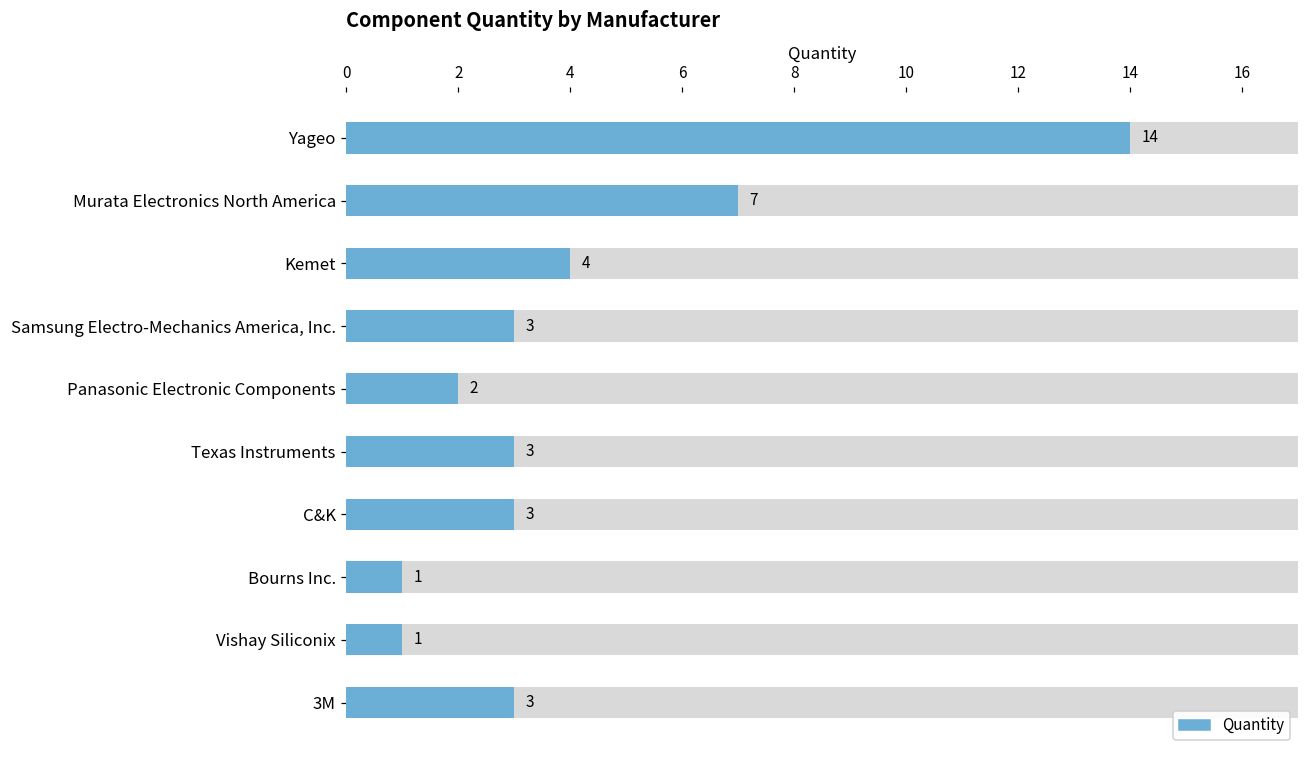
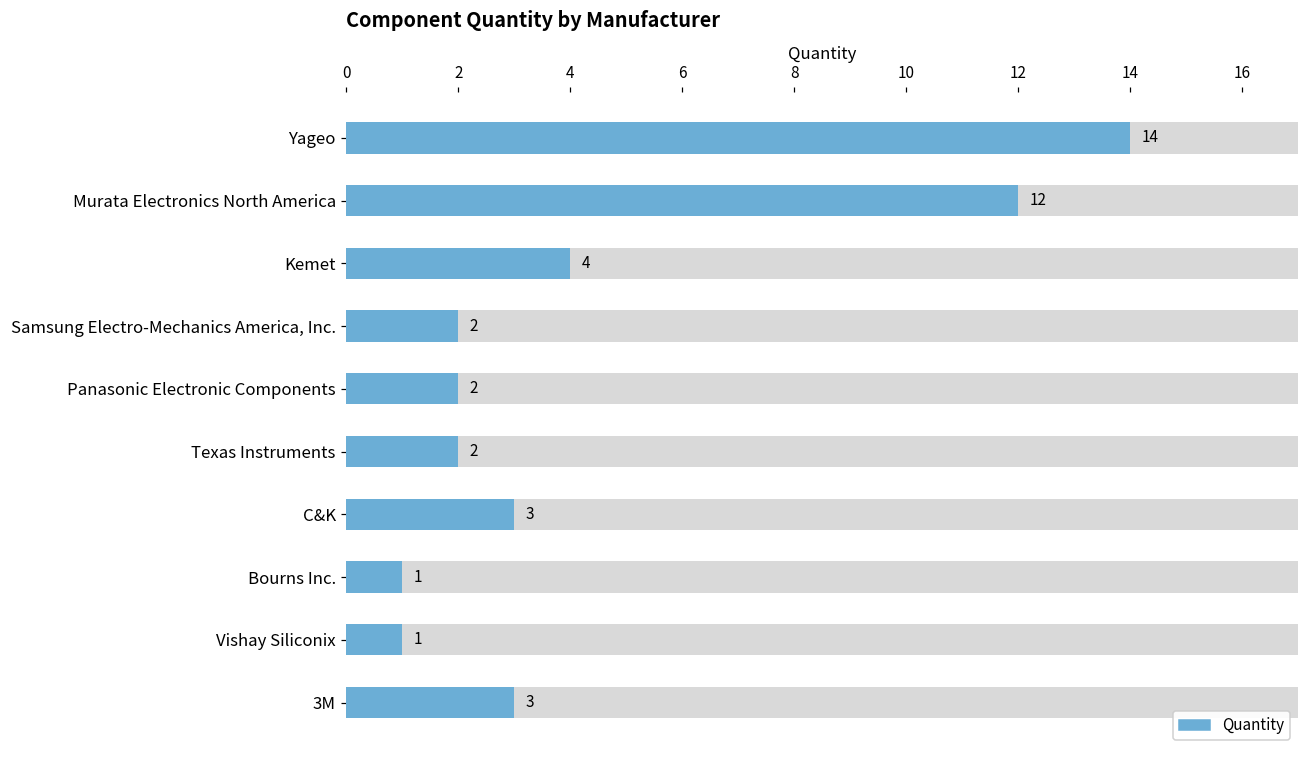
Quantity, Murata Electronics North America: 7 -> 12
Quantity, Samsung Electro-Mechanics America, Inc.: 3 -> 2
Quantity, Texas Instruments: 3 -> 2
